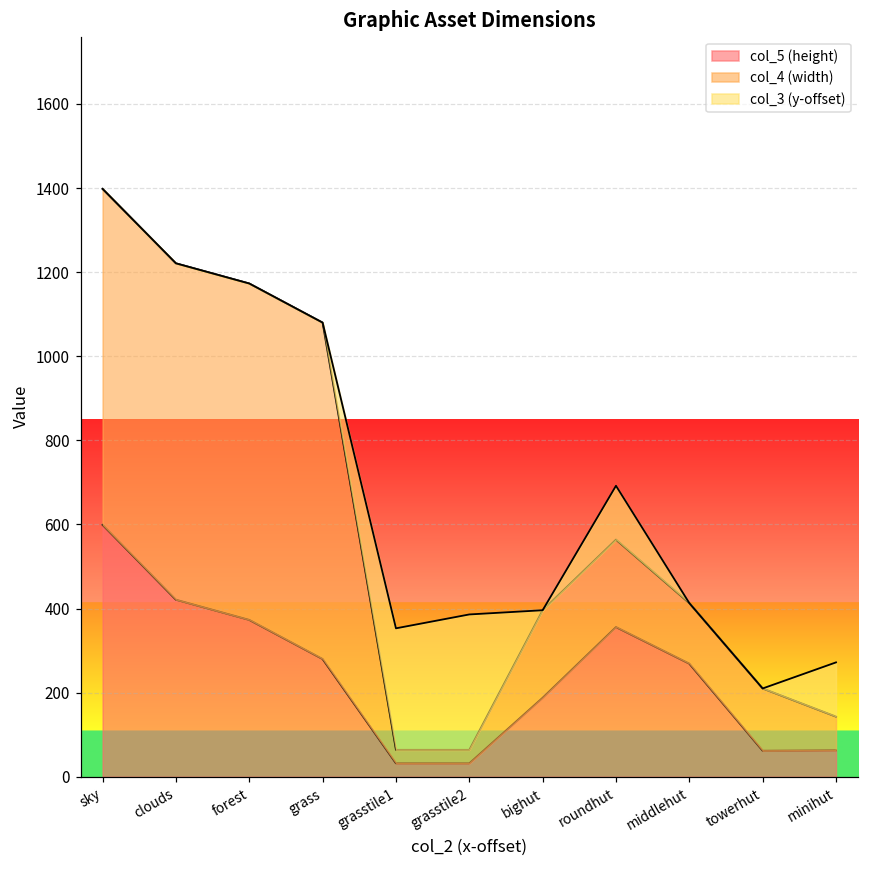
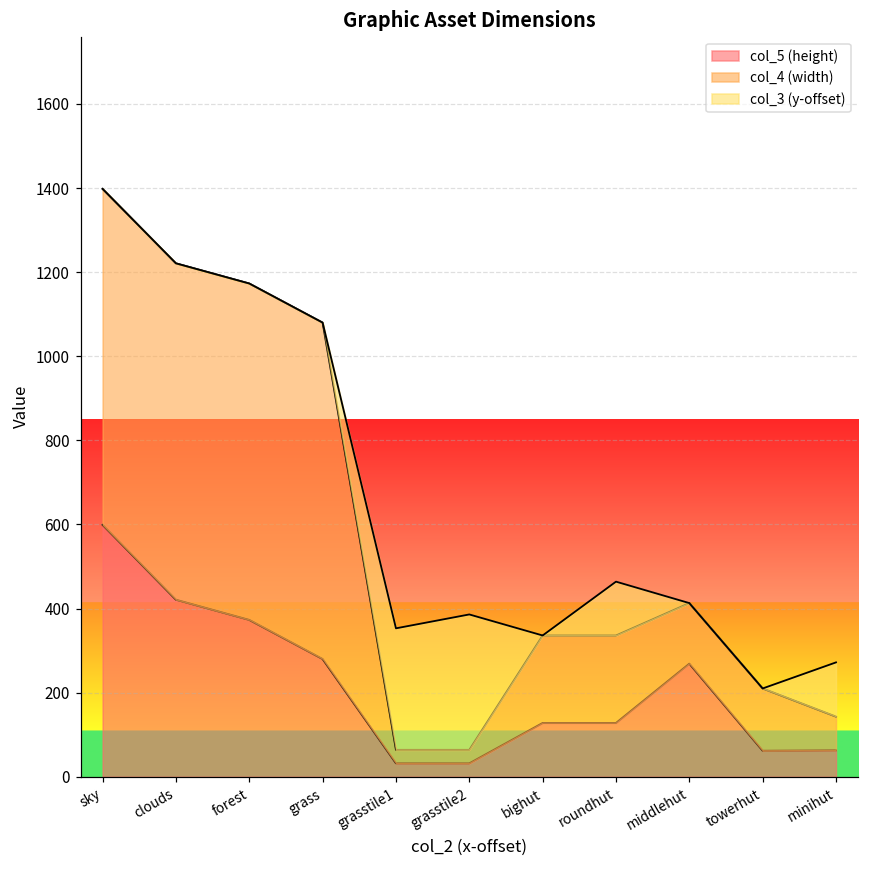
col_5 (height), bighut: 190 -> 130
col_5 (height), roundhut: 360 -> 130
